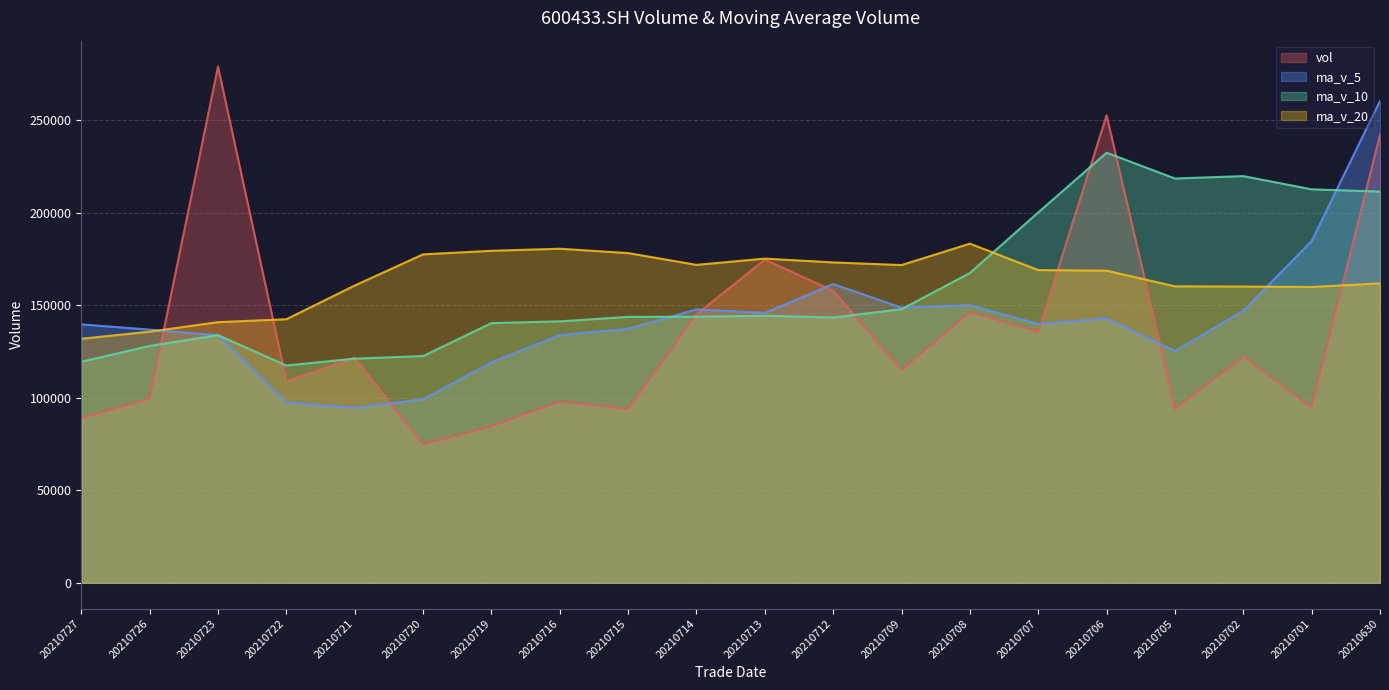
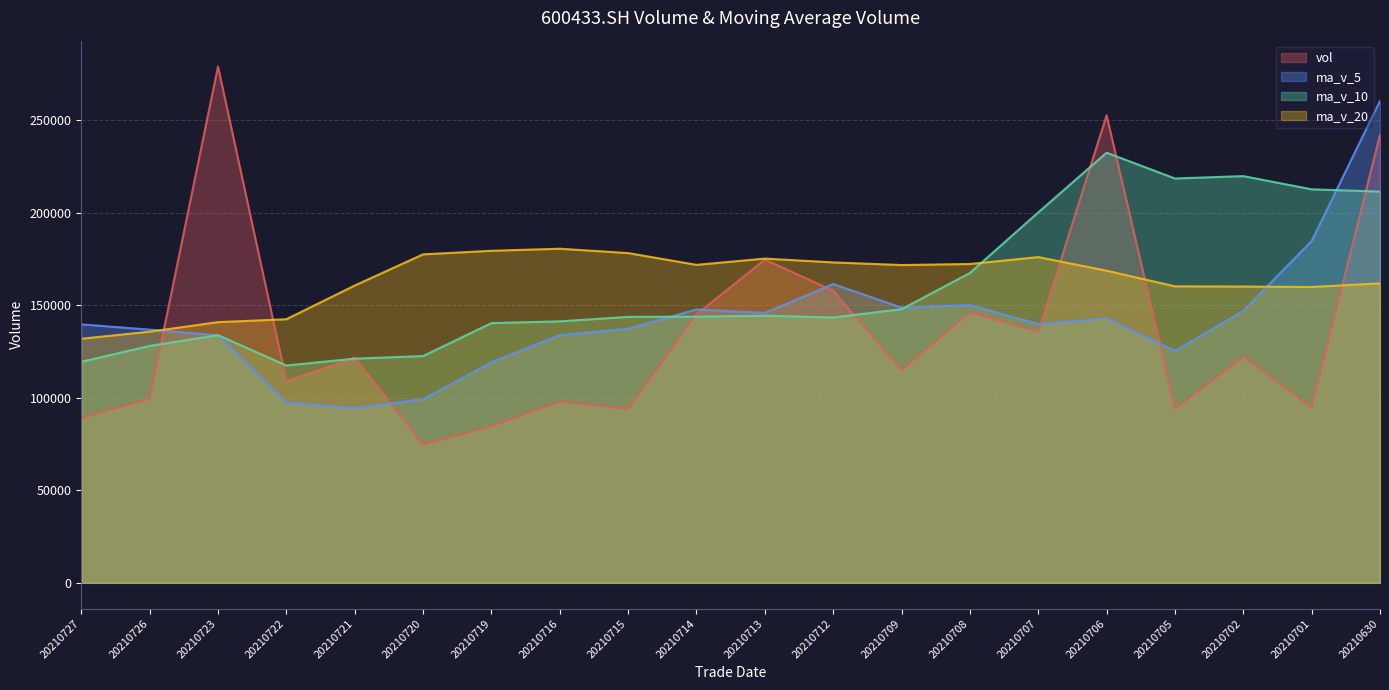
ma_v_20, 20210708: 183000 -> 172000
ma_v_20, 20210707: 169000 -> 176000
